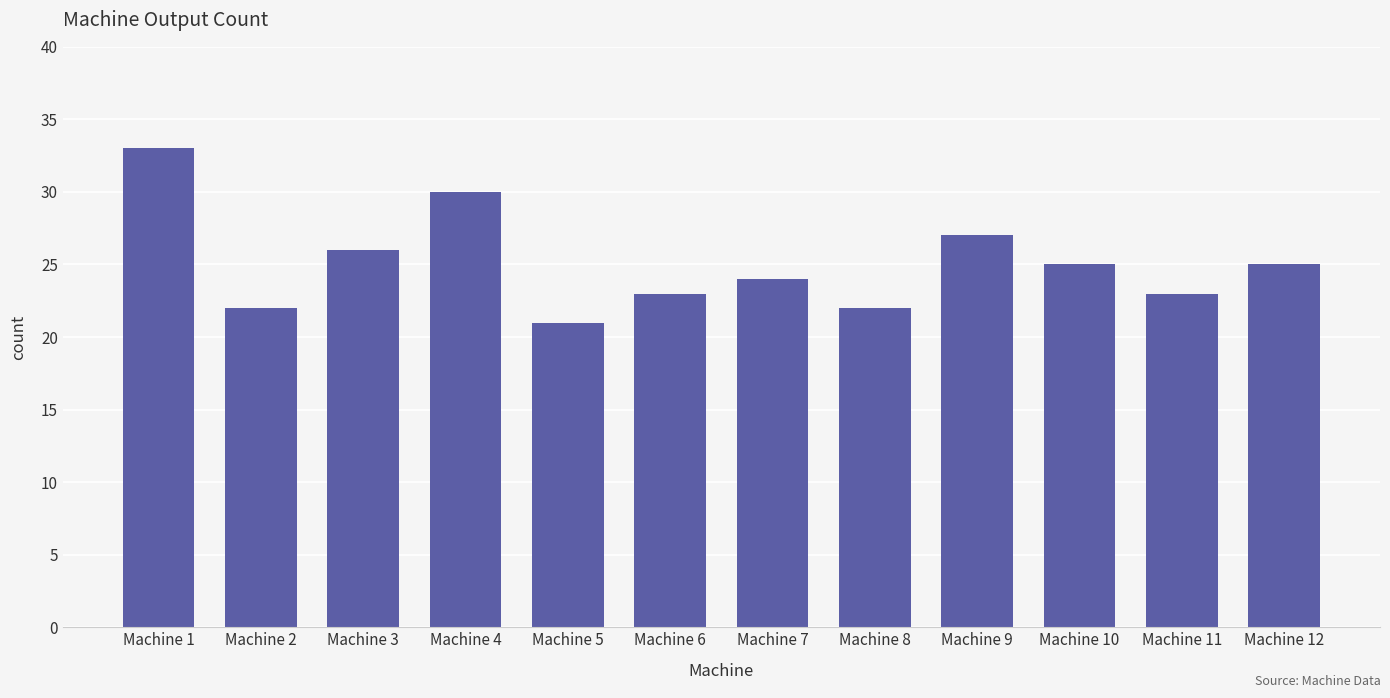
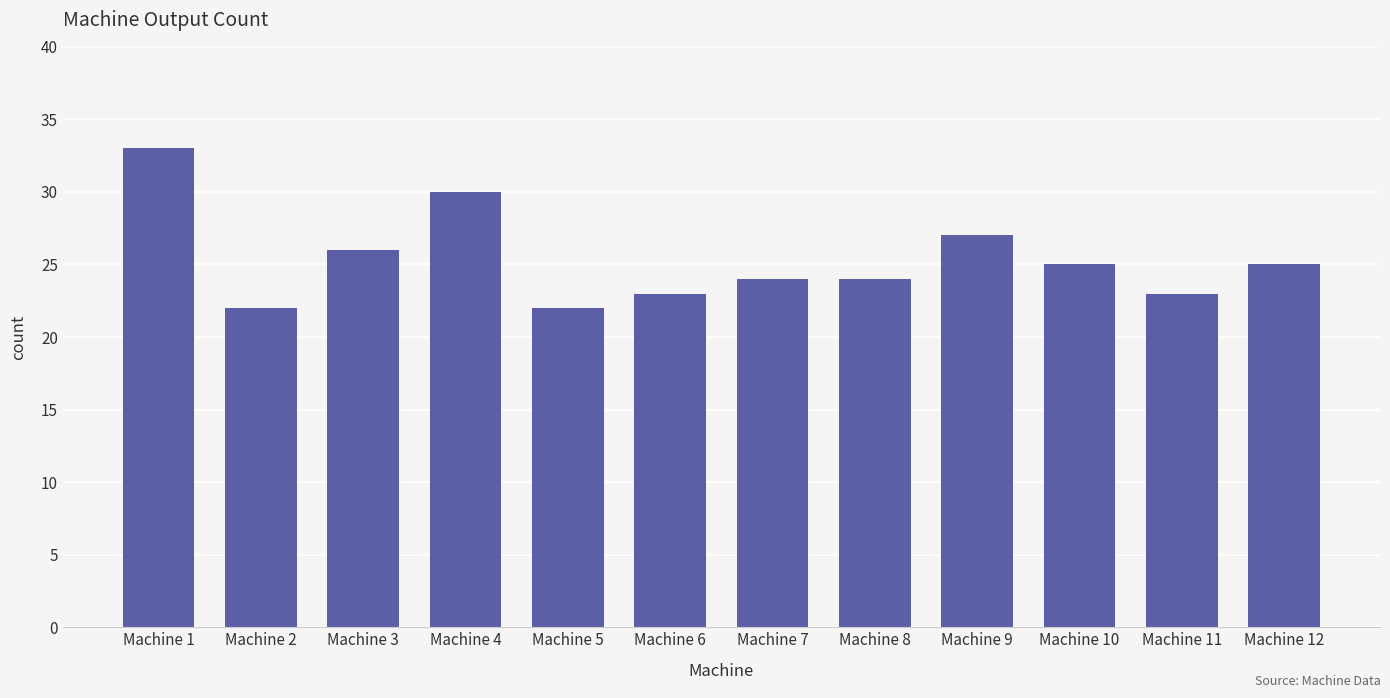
Machine 5: 21 -> 22
Machine 8: 22 -> 24
